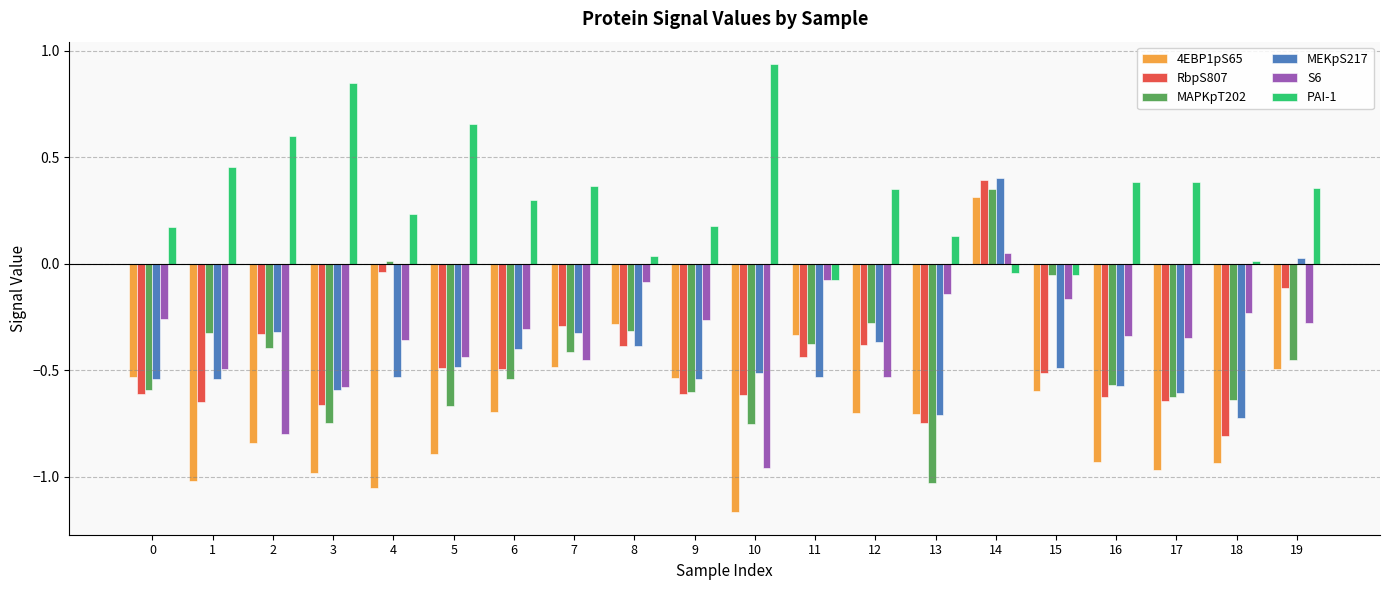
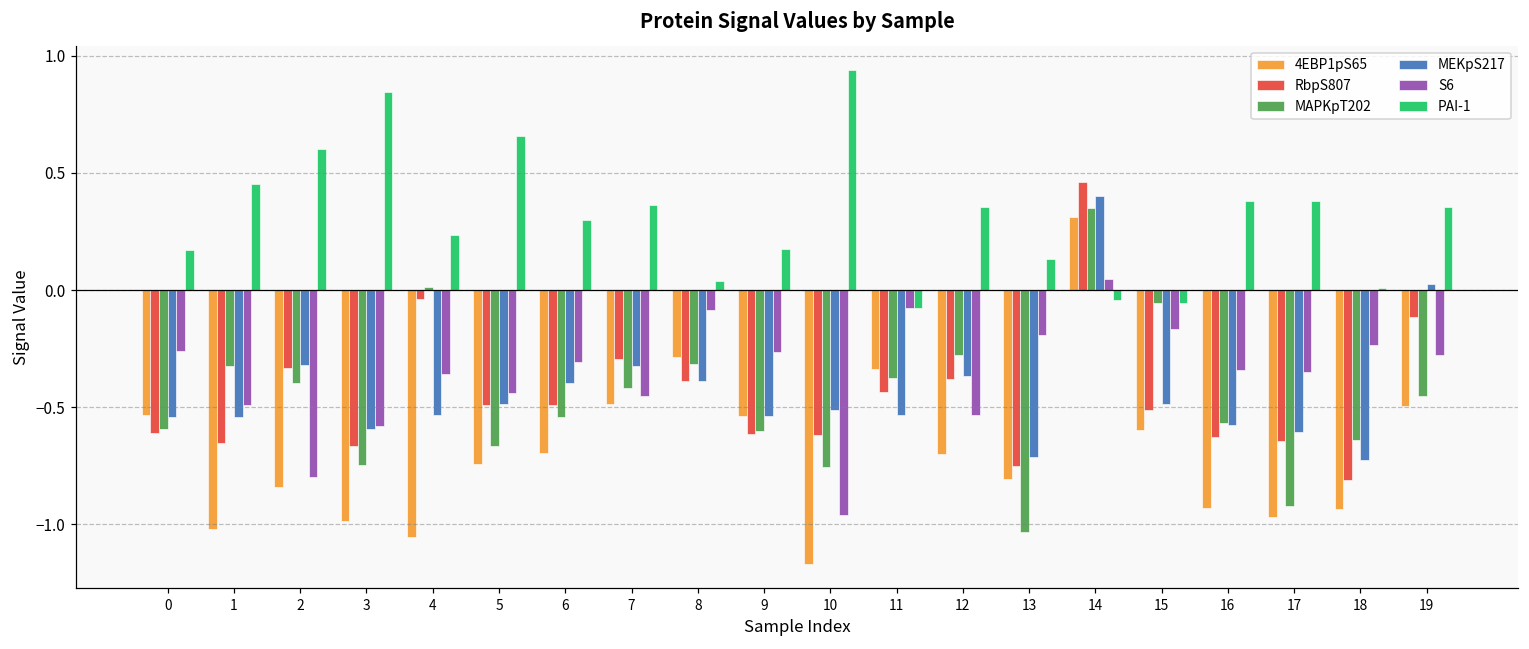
4EBP1pS65, 5: -0.89 -> -0.74
4EBP1pS65, 13: -0.71 -> -0.81
S6, 13: -0.14 -> -0.19
RbpS807, 14: 0.39 -> 0.46
MAPKpT202, 17: -0.63 -> -0.92
